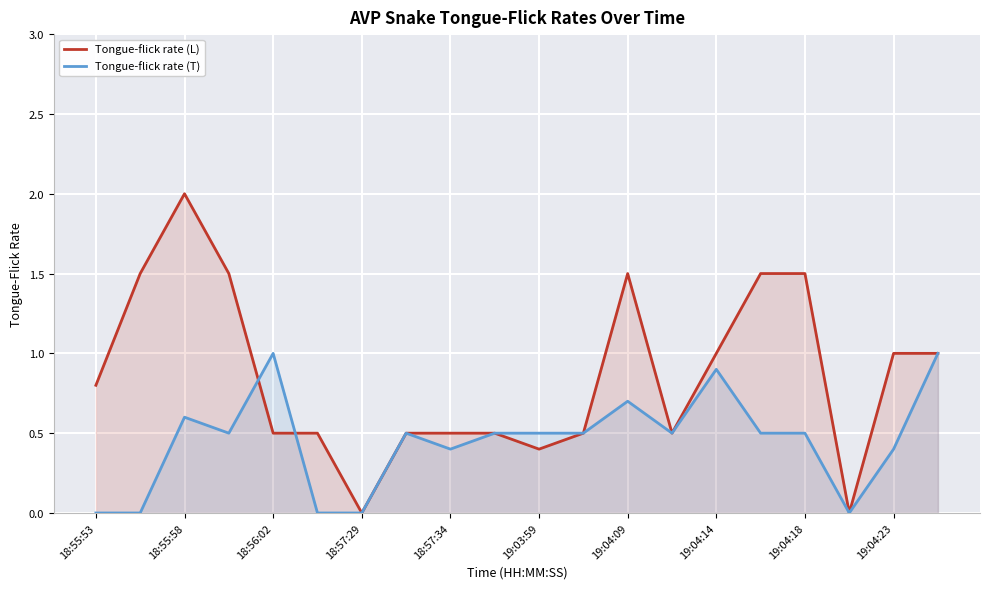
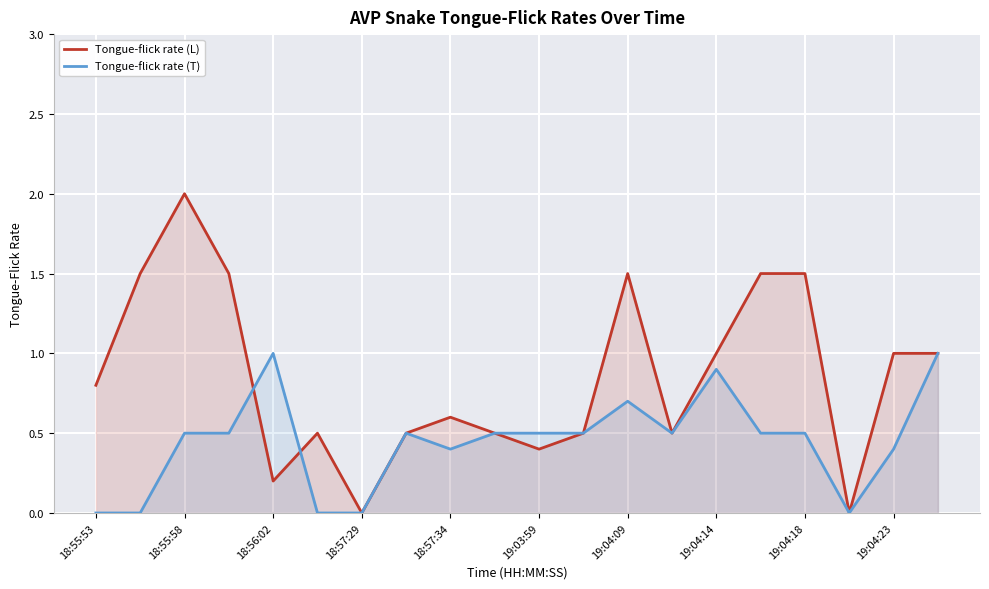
Tongue-flick rate (T), 18:55:58: 0.6 -> 0.5
Tongue-flick rate (L), 18:56:02: 0.5 -> 0.2
Tongue-flick rate (L), 18:57:34: 0.5 -> 0.6
